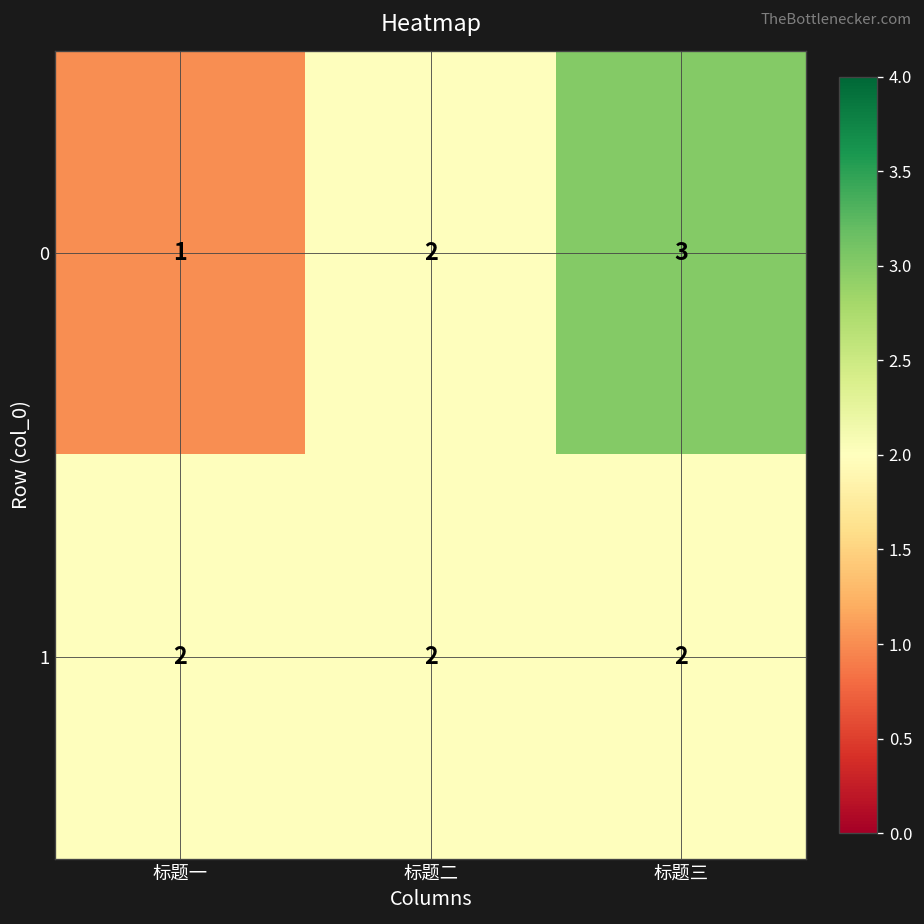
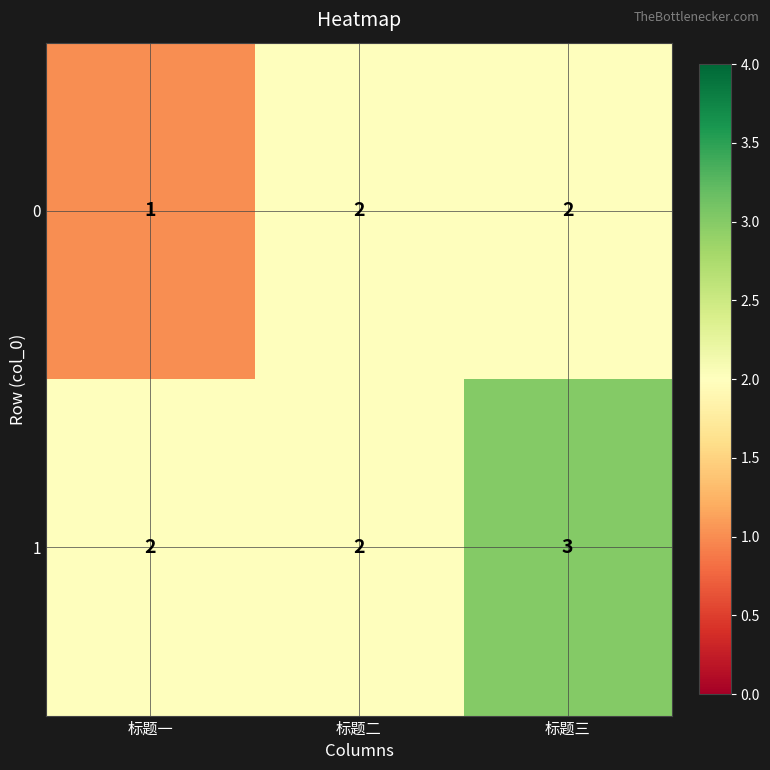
0, 标题三: 3 -> 2
1, 标题三: 2 -> 3
